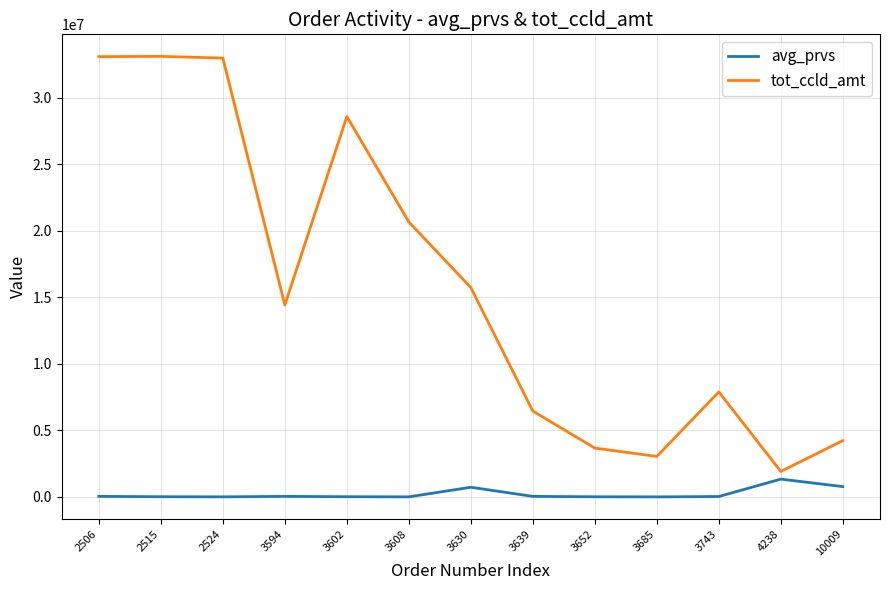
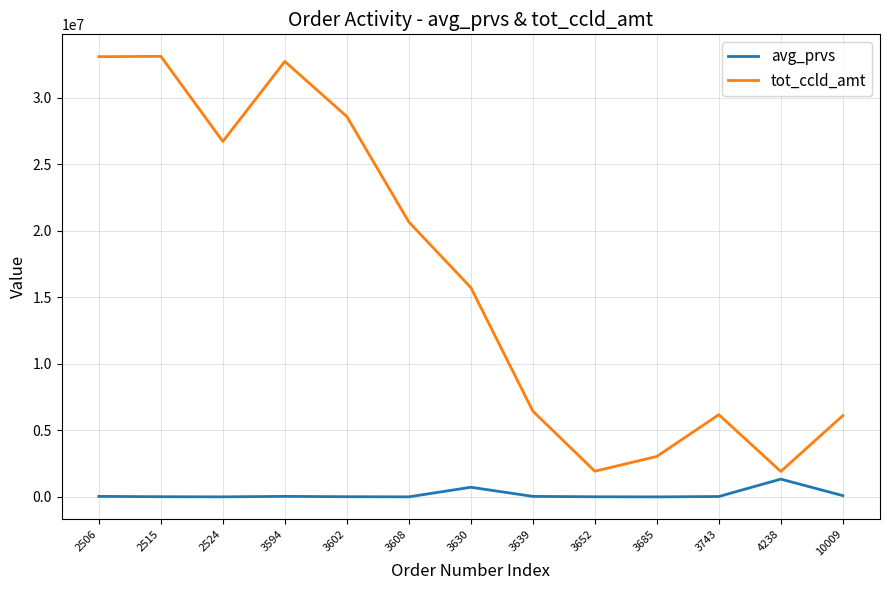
tot_ccld_amt, 2524: 33000000 -> 26700000
tot_ccld_amt, 3594: 14400000 -> 32700000
tot_ccld_amt, 3652: 3700000 -> 1900000
tot_ccld_amt, 3743: 7900000 -> 6200000
avg_prvs, 10009: 800000 -> 100000
tot_ccld_amt, 10009: 4200000 -> 6100000
